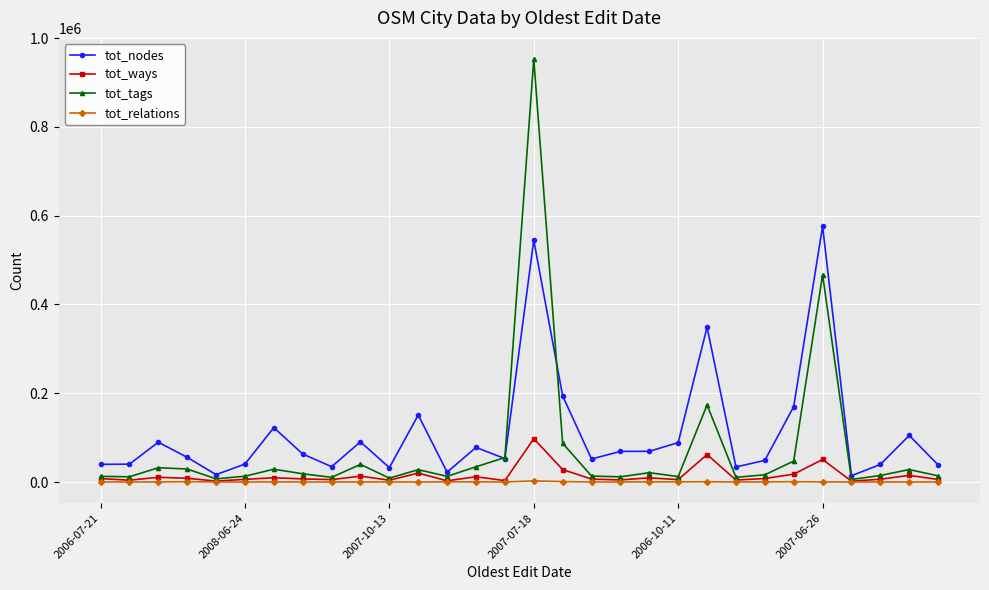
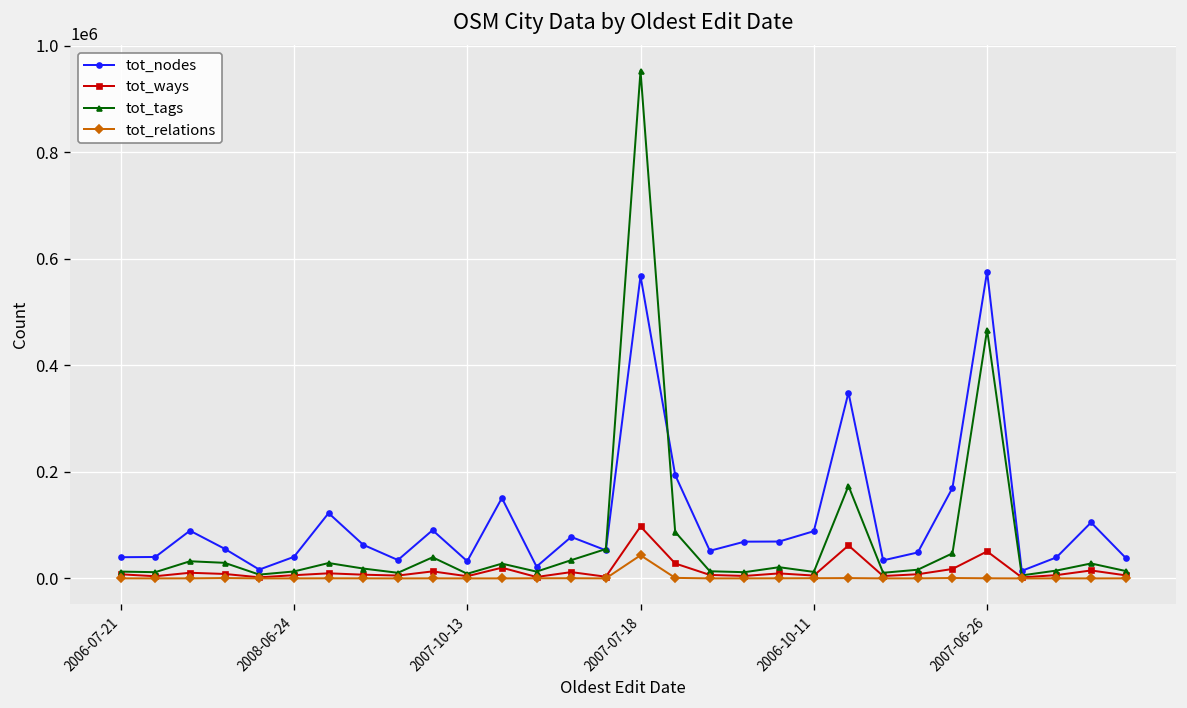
tot_nodes, 2007-07-18: 540000 -> 570000
tot_relations, 2007-07-18: 0 -> 40000
